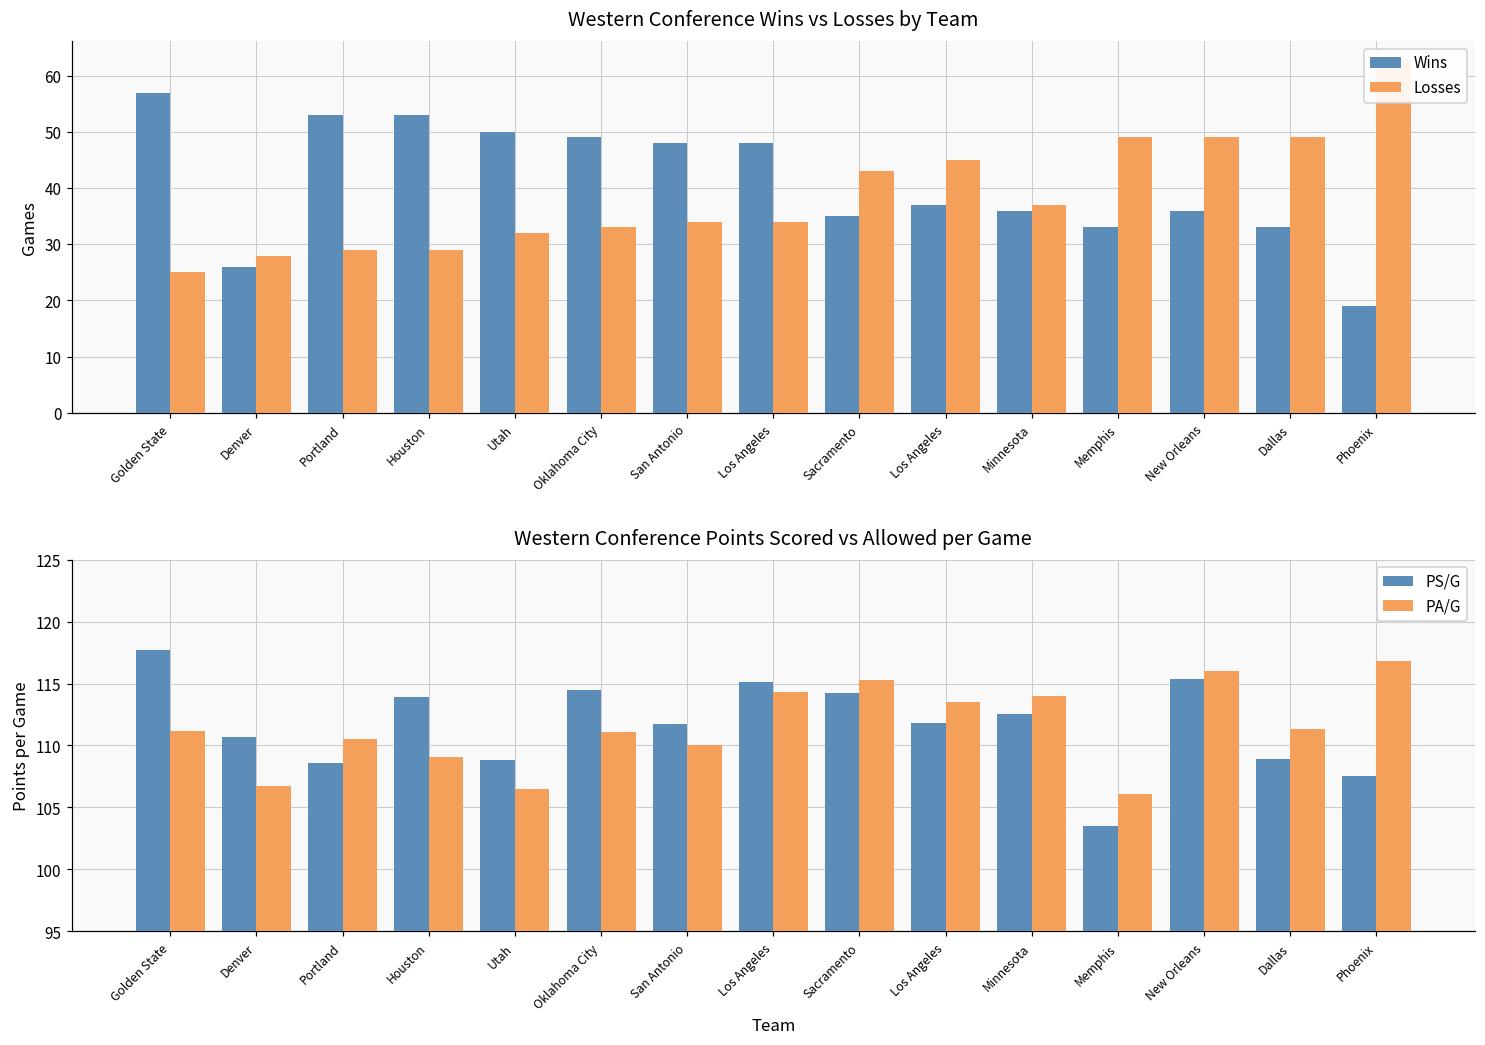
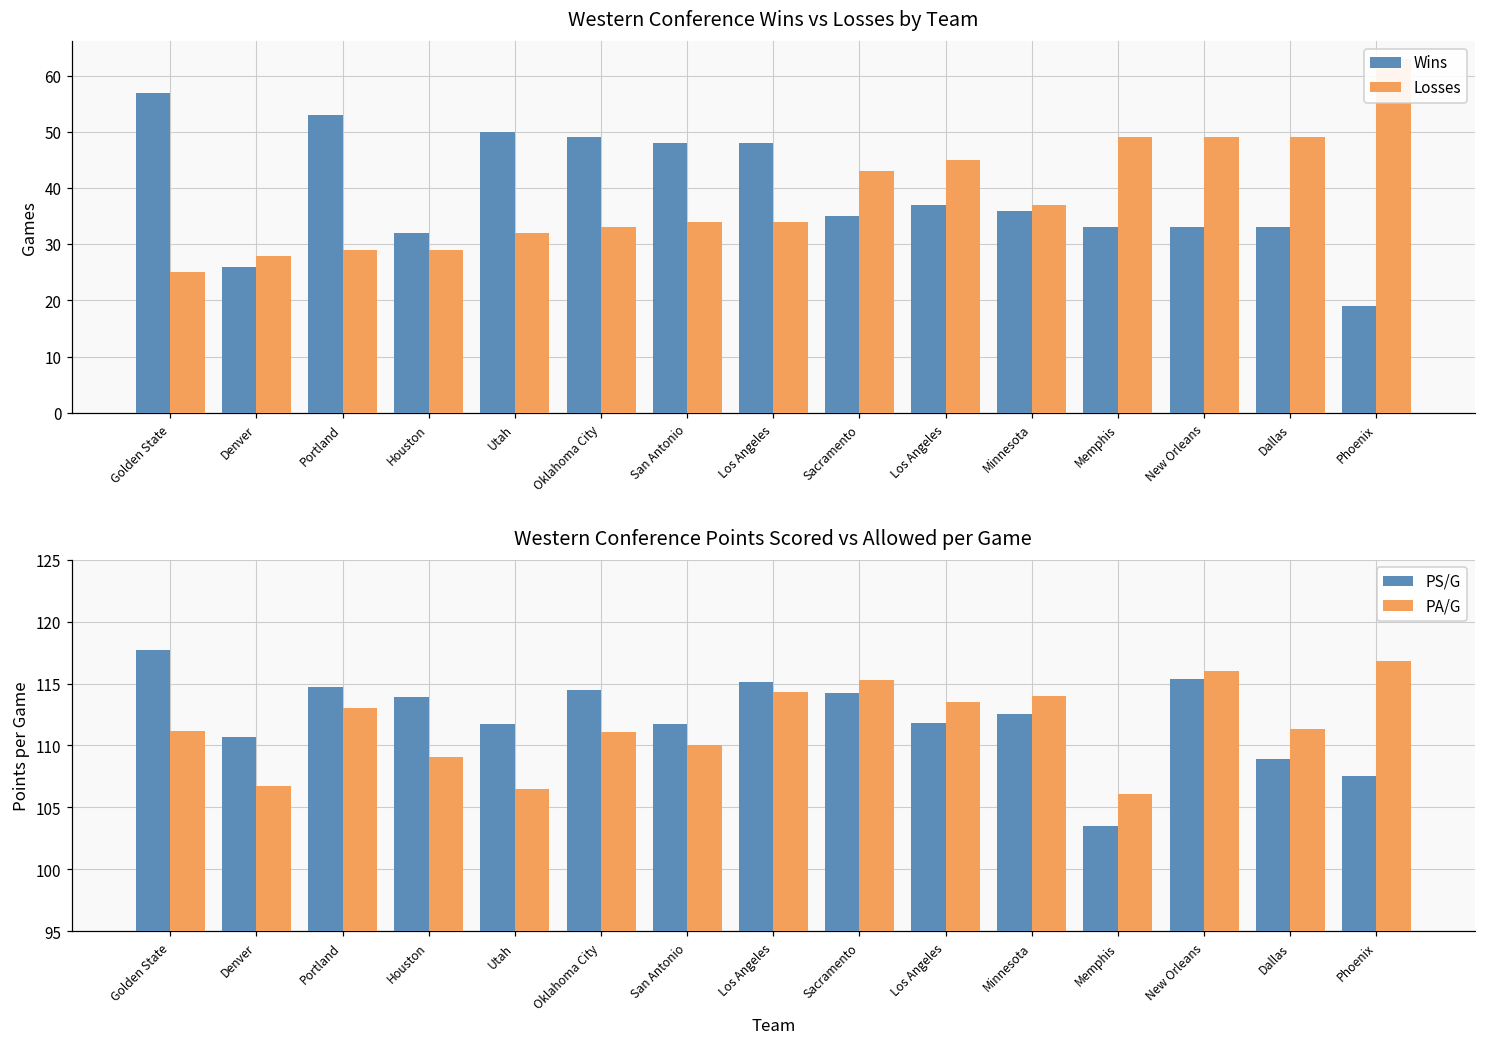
Western Conference Wins vs Losses by Team, Wins, Houston: 53 -> 32
Western Conference Wins vs Losses by Team, Wins, New Orleans: 36 -> 33
Western Conference Points Scored vs Allowed per Game, PS/G, Portland: 108.6 -> 114.7
Western Conference Points Scored vs Allowed per Game, PA/G, Portland: 110.5 -> 113.0
Western Conference Points Scored vs Allowed per Game, PS/G, Utah: 108.8 -> 111.7
